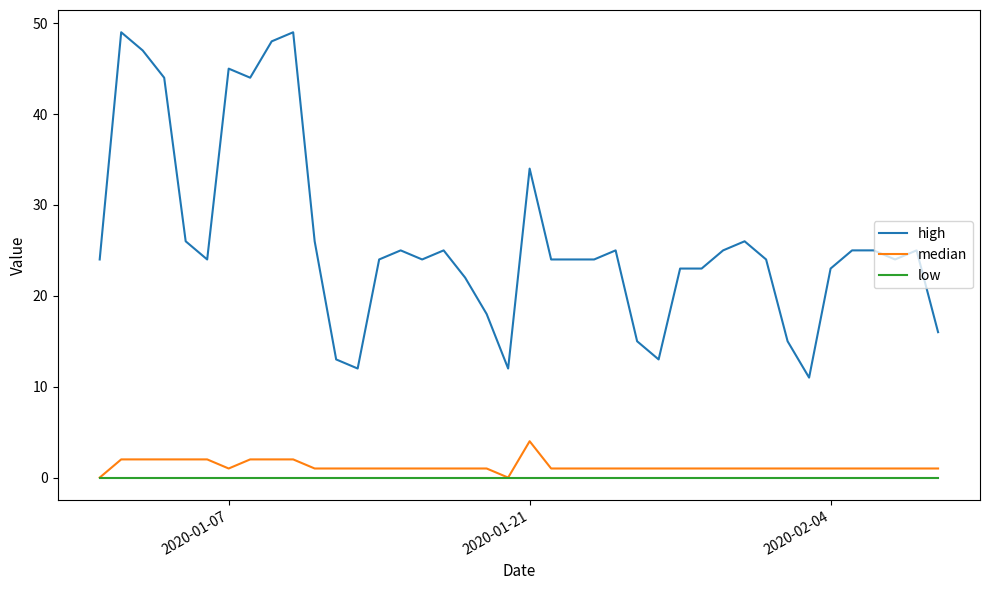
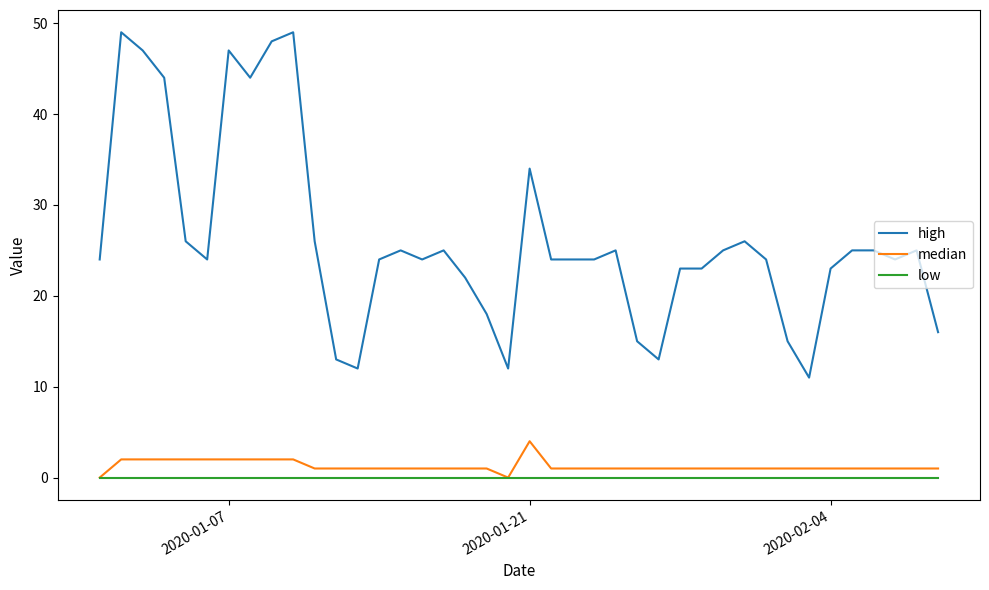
high, 2020-01-07: 45 -> 47
median, 2020-01-07: 1 -> 2
